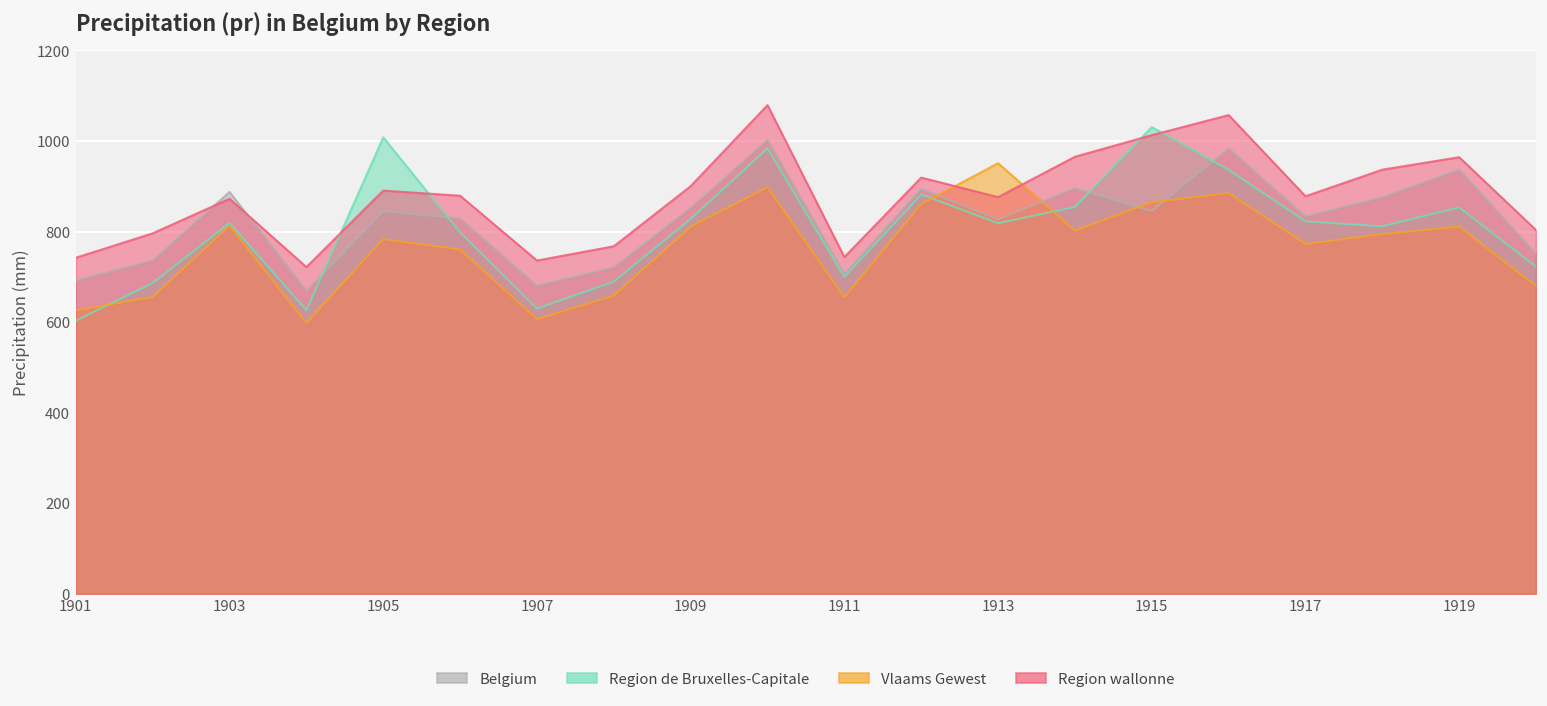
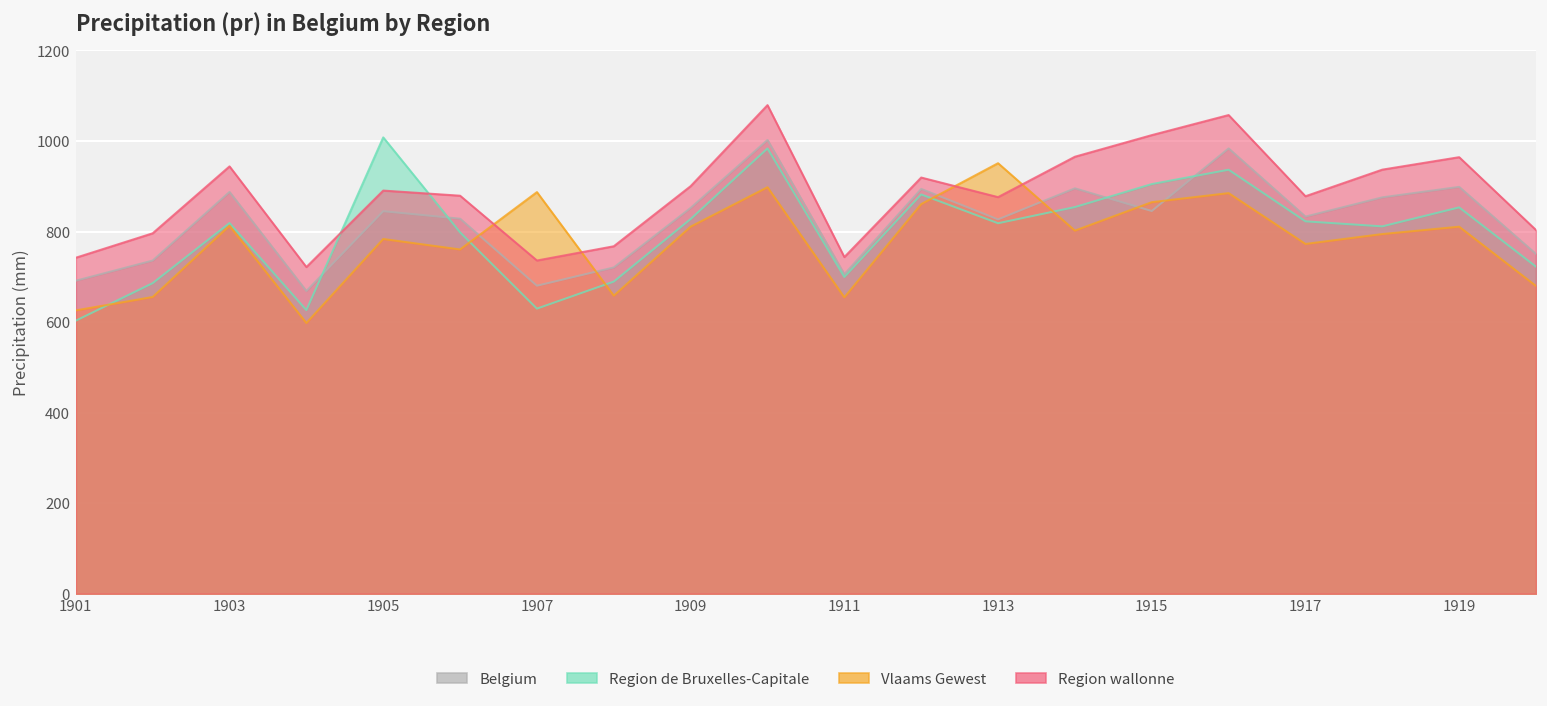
Region wallonne, 1903: 870 -> 940
Vlaams Gewest, 1907: 610 -> 890
Region de Bruxelles-Capitale, 1915: 1030 -> 900
Belgium, 1919: 940 -> 900
